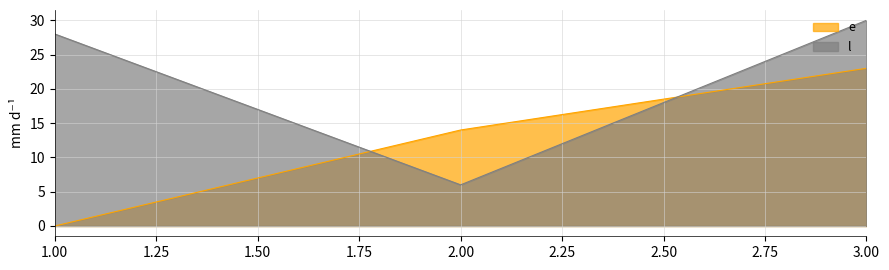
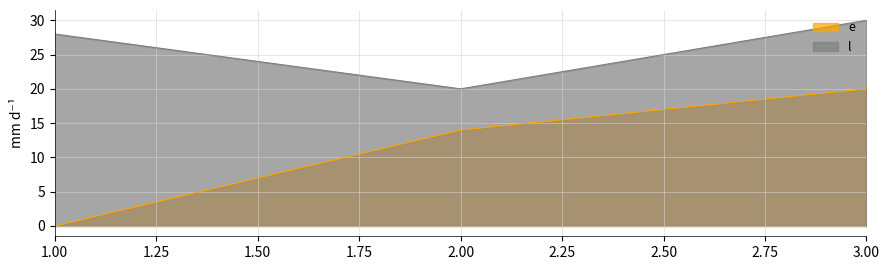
l, 2.00: 6 -> 20
e, 3.00: 23 -> 20
